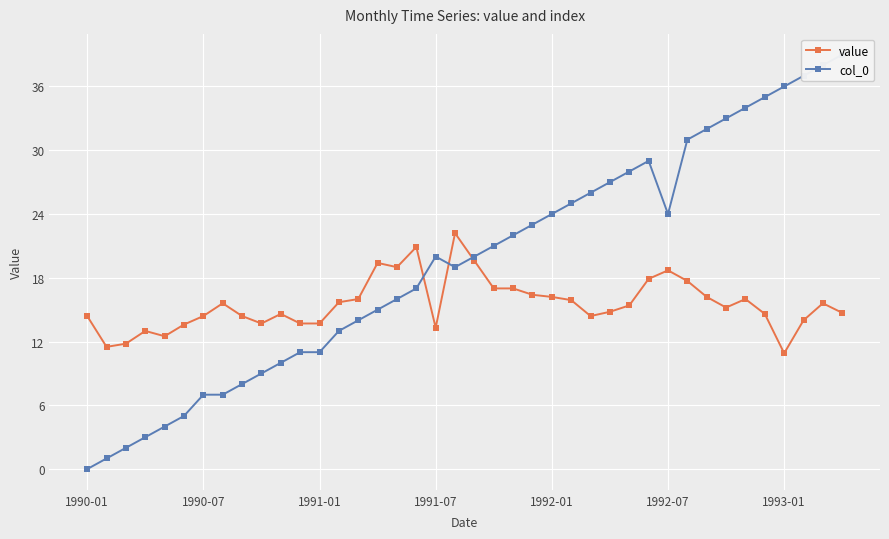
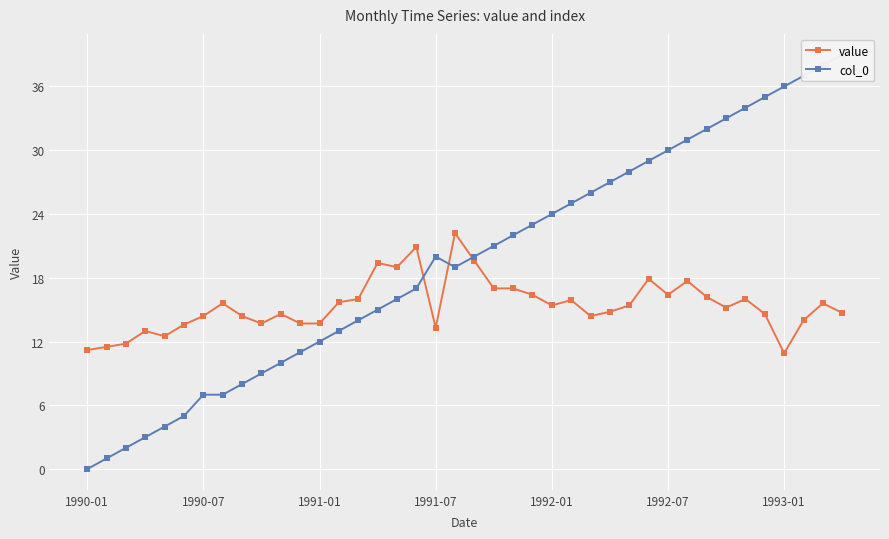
value, 1990-01: 14.4 -> 11.2
col_0, 1991-01: 11 -> 12
value, 1992-01: 16.2 -> 15.4
value, 1992-07: 18.7 -> 16.4
col_0, 1992-07: 24 -> 30
